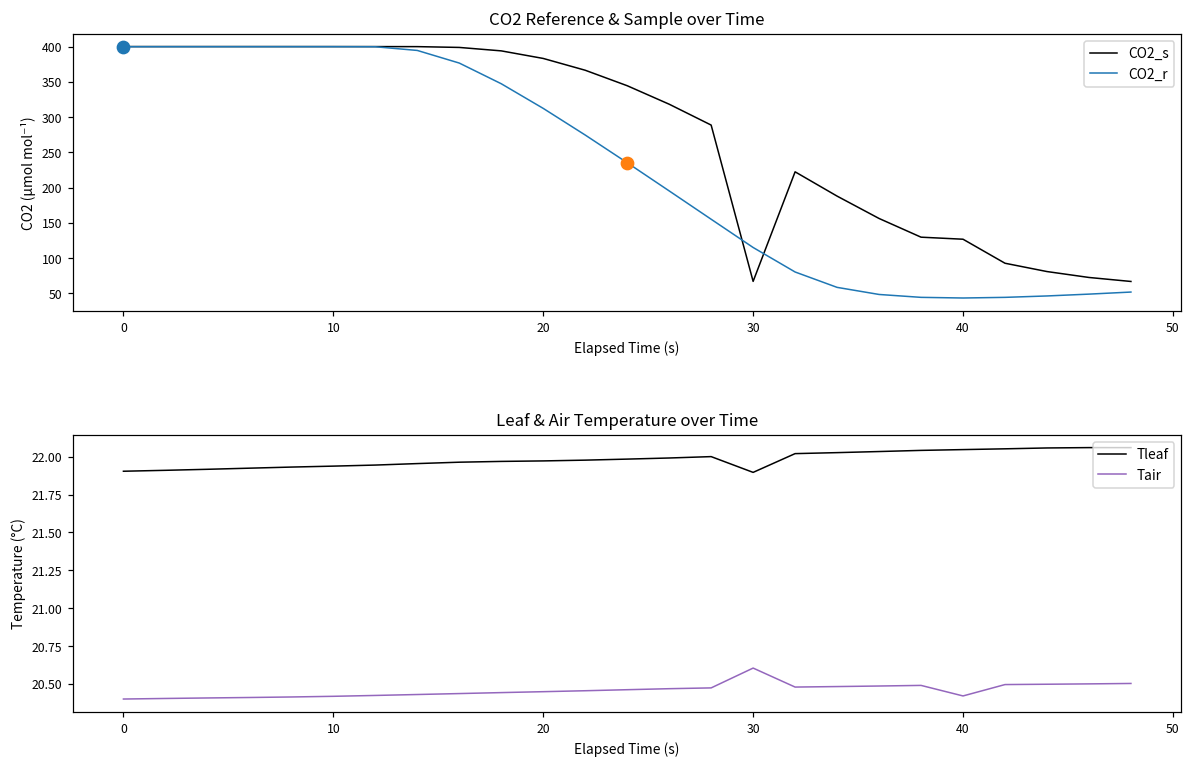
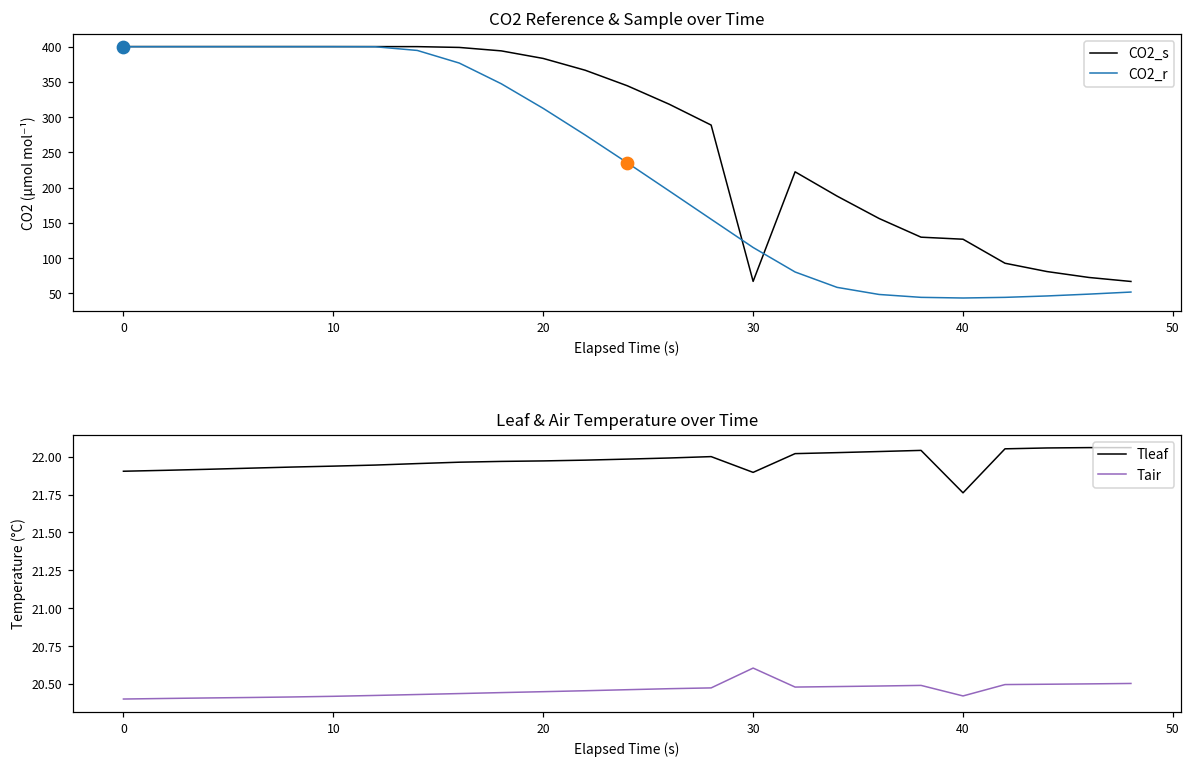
Leaf & Air Temperature over Time, Tleaf, 40: 22.05 -> 21.76
